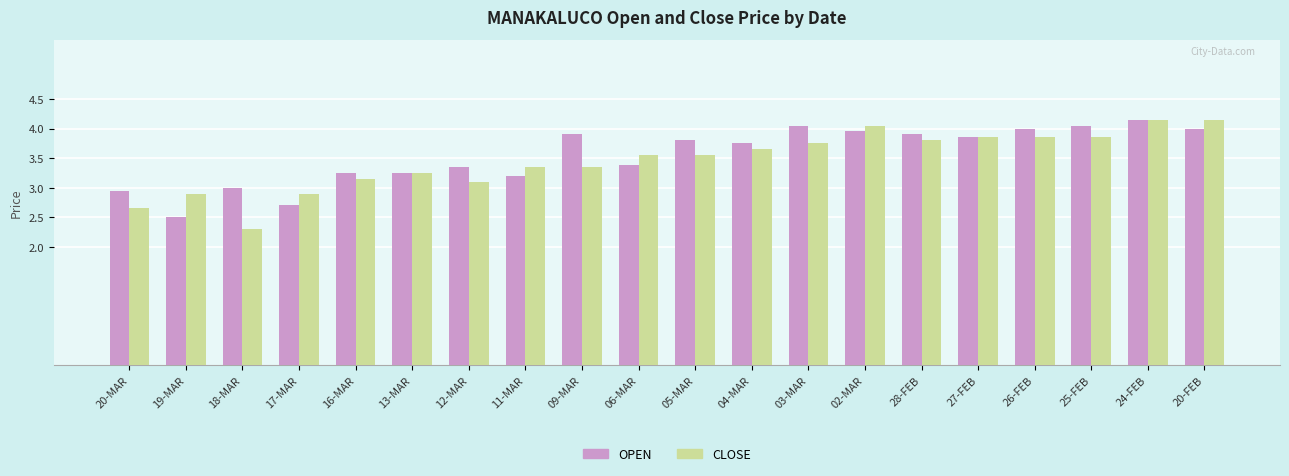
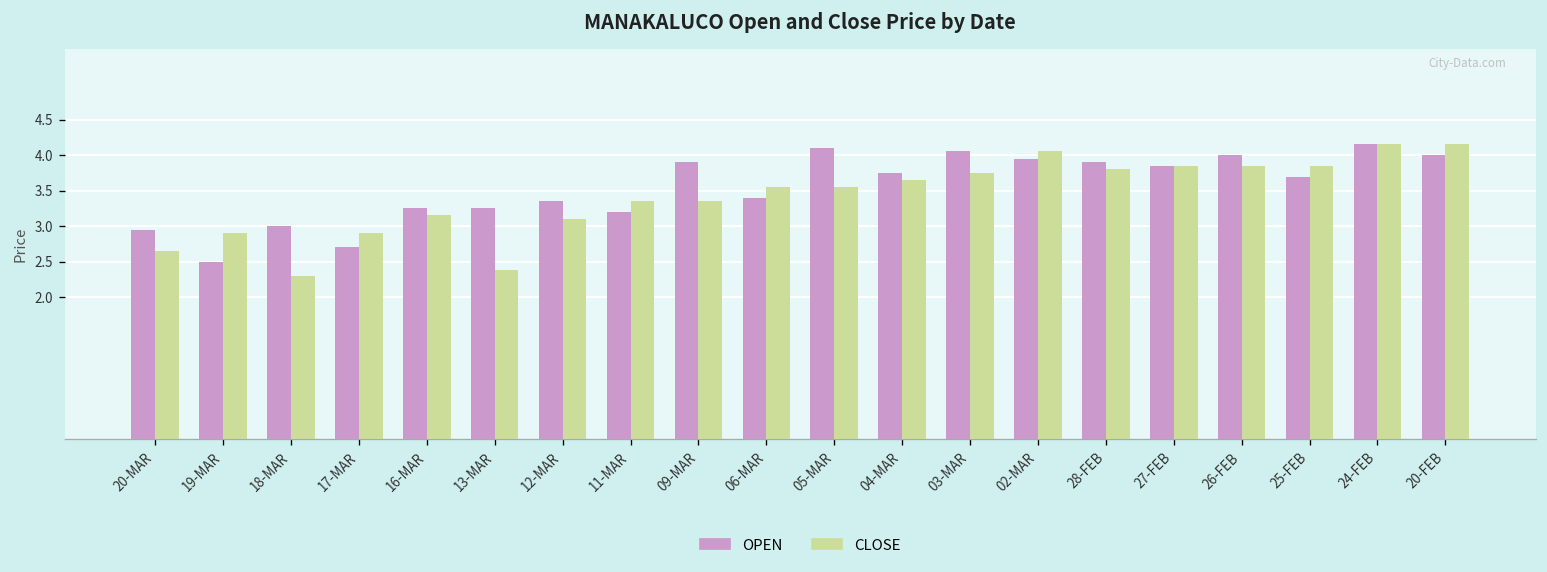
CLOSE, 13-MAR: 3.3 -> 2.4
OPEN, 05-MAR: 3.8 -> 4.1
OPEN, 25-FEB: 4.1 -> 3.7
